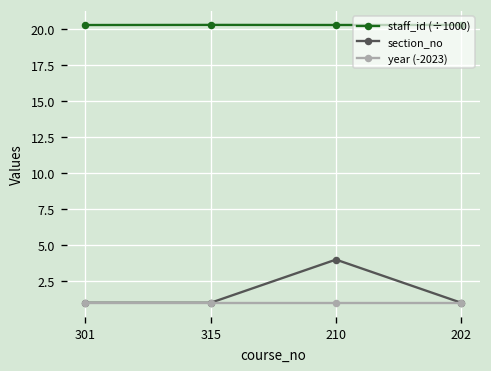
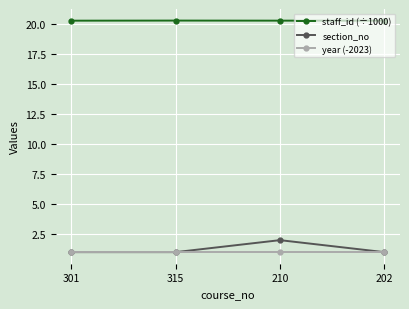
section_no, 210: 4 -> 2
